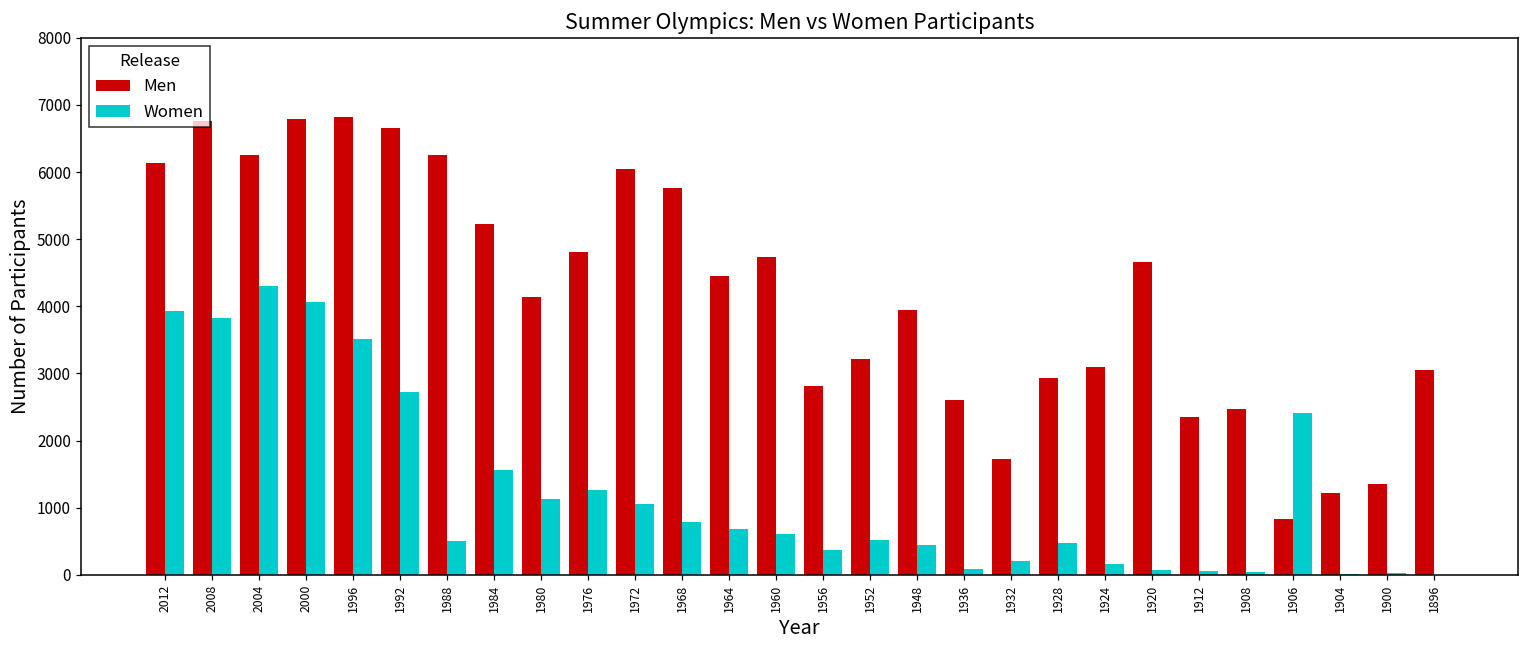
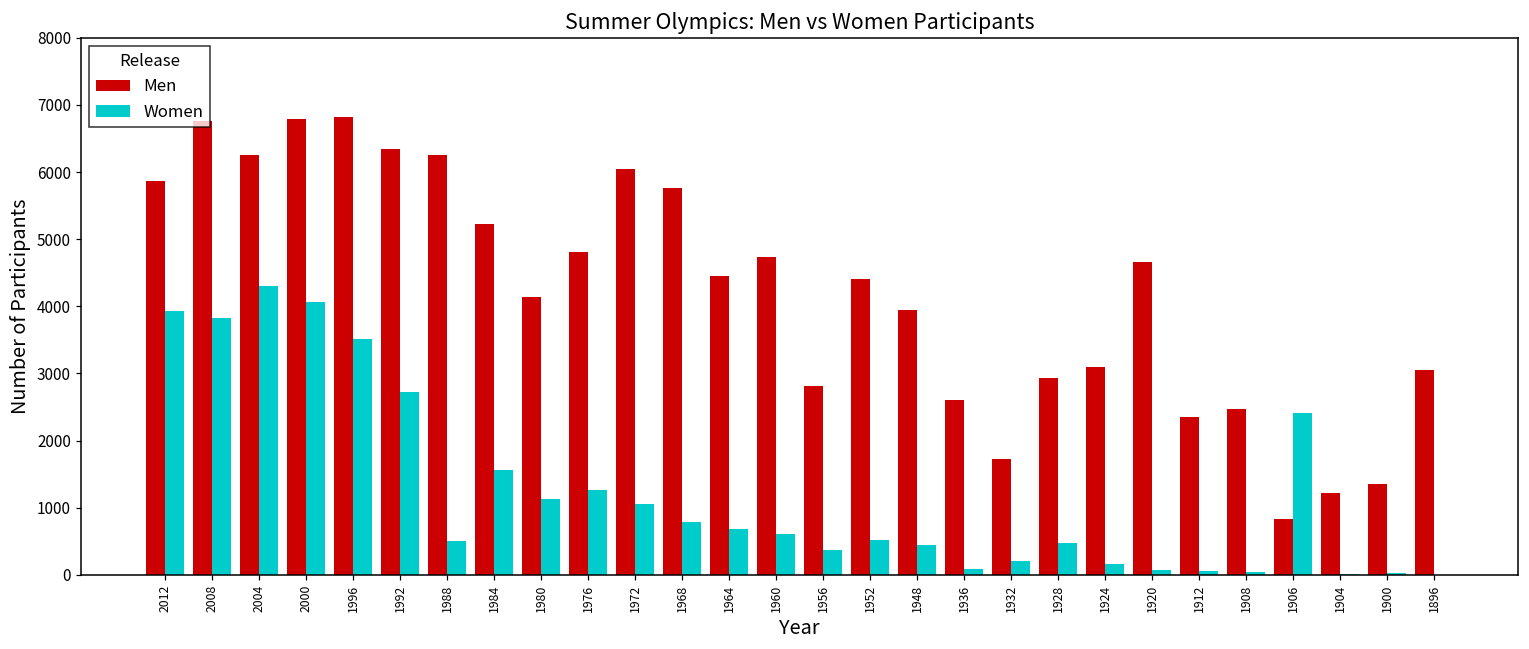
Men, 2012: 6100 -> 5900
Men, 1992: 6700 -> 6400
Men, 1952: 3200 -> 4400
